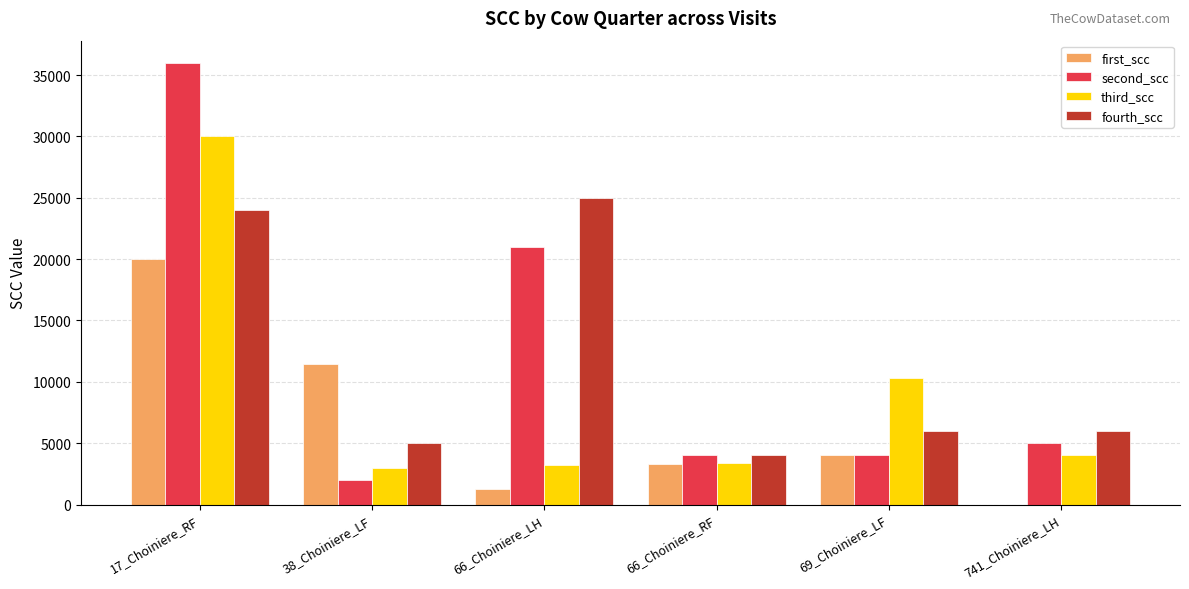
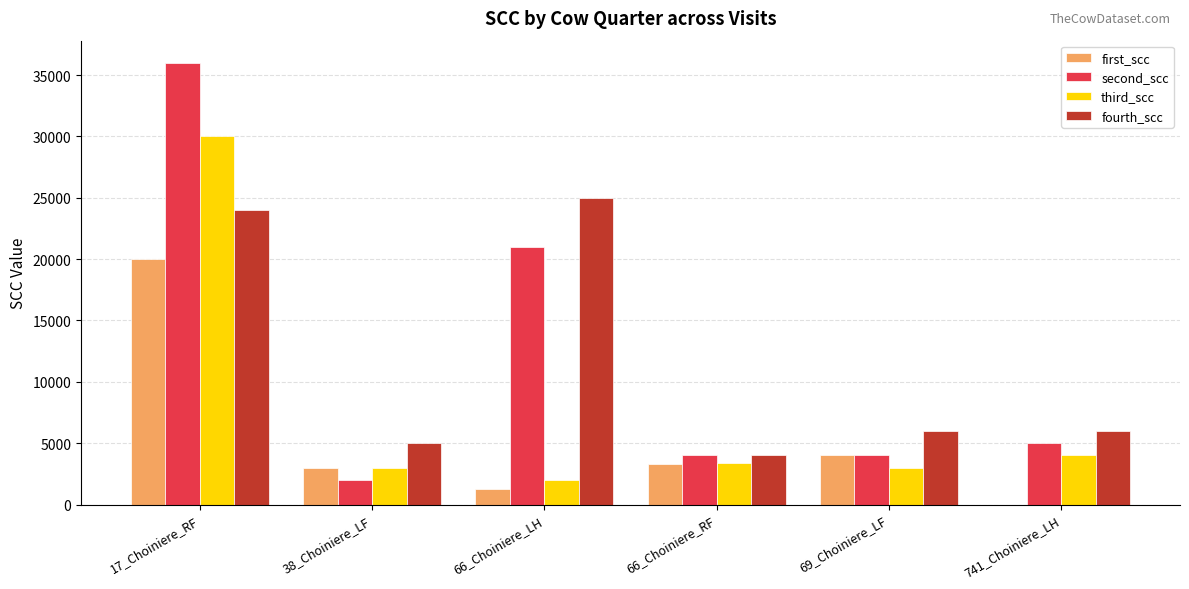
first_scc, 38_Choiniere_LF: 11400 -> 3000
third_scc, 66_Choiniere_LH: 3200 -> 2000
third_scc, 69_Choiniere_LF: 10300 -> 3000
